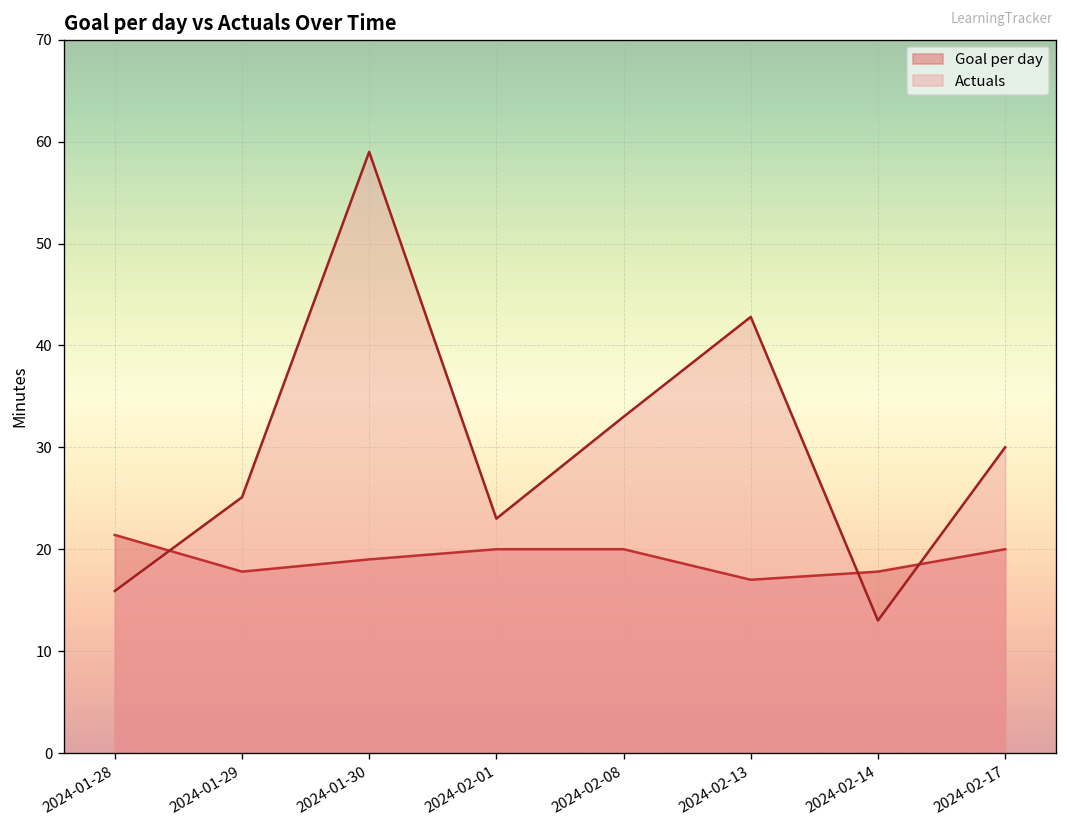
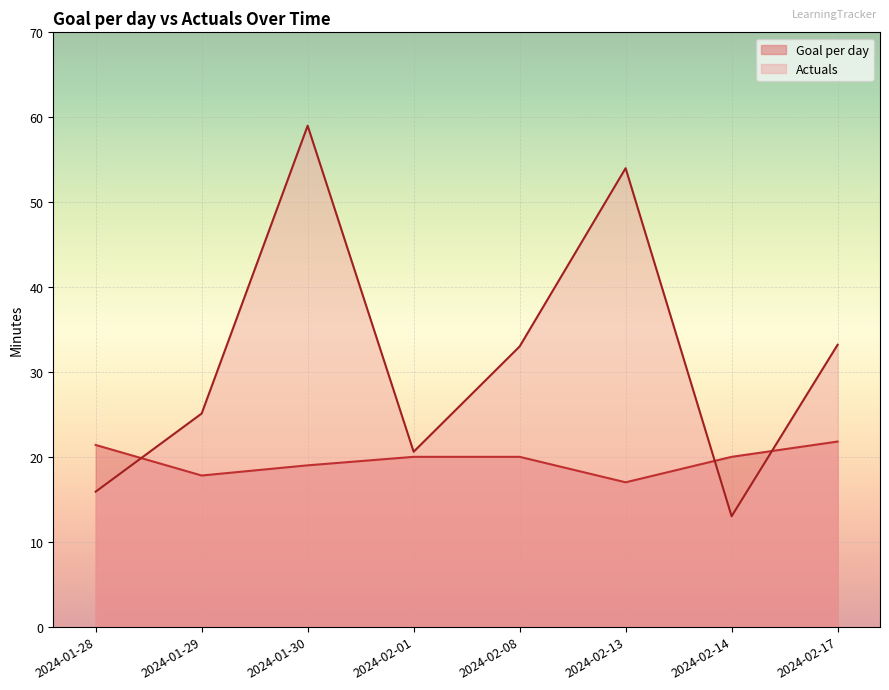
Actuals, 2024-02-01: 23 -> 21
Actuals, 2024-02-13: 43 -> 54
Goal per day, 2024-02-14: 18 -> 20
Goal per day, 2024-02-17: 20 -> 22
Actuals, 2024-02-17: 30 -> 33
